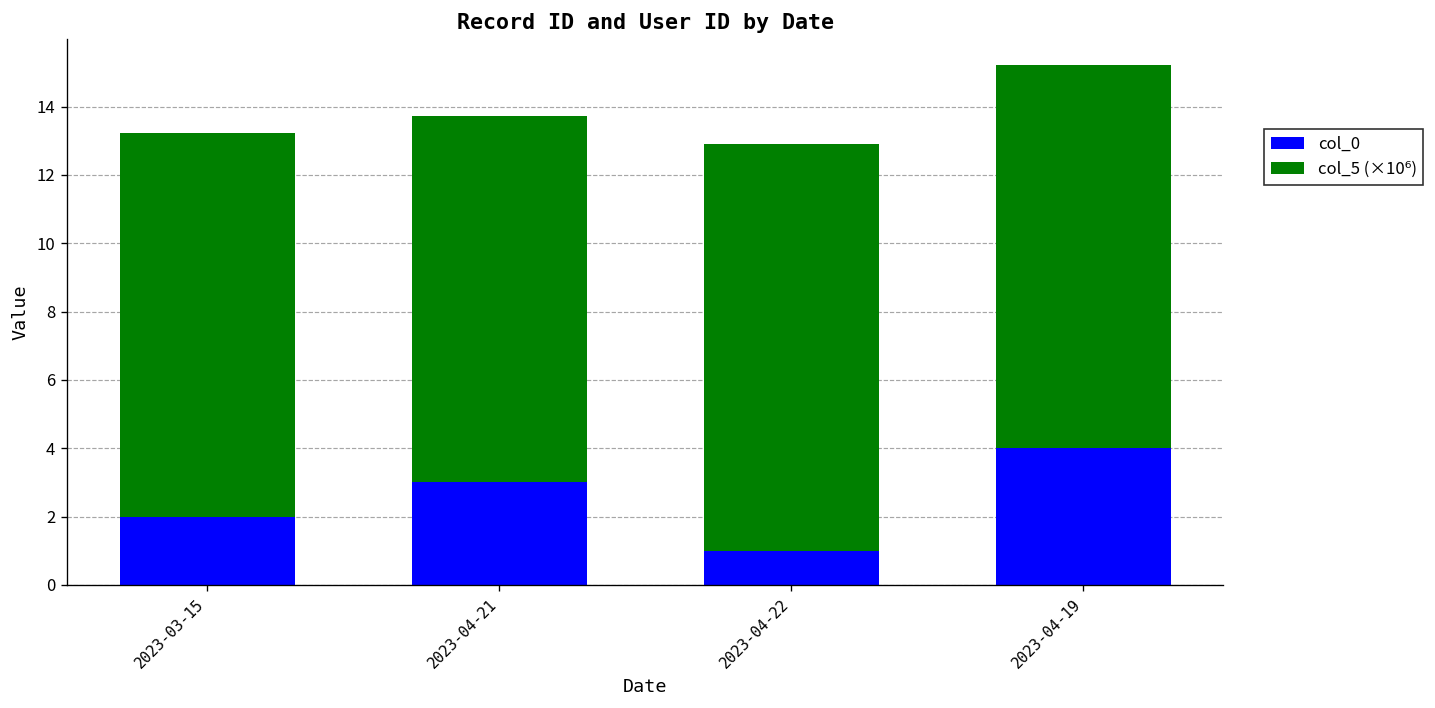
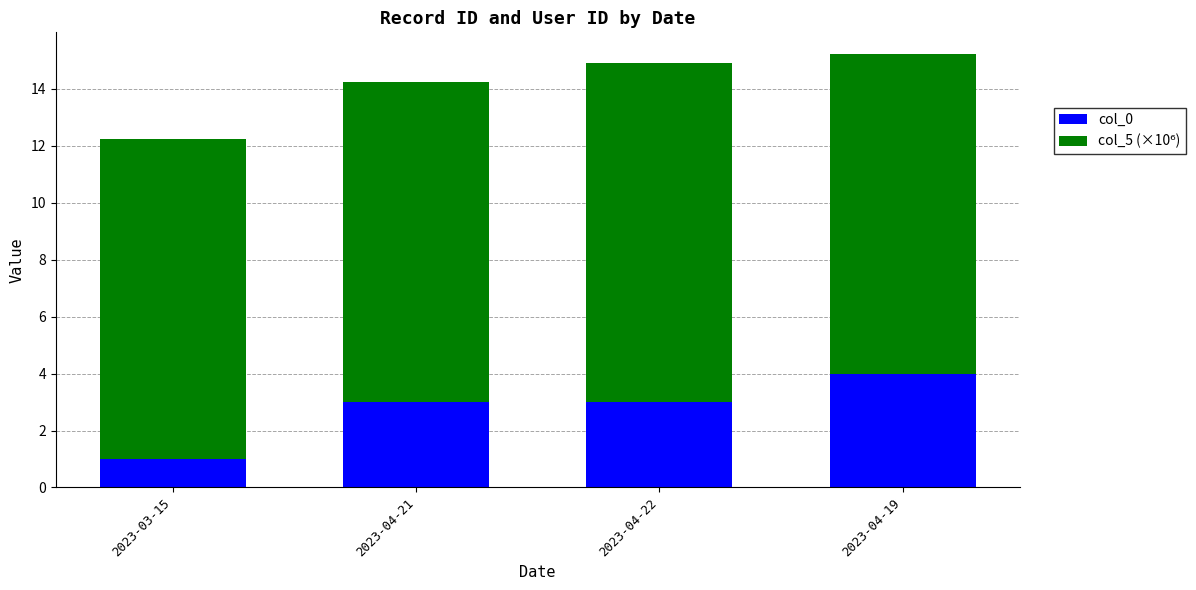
col_0, 2023-03-15: 2 -> 1
col_5 (×10⁶), 2023-04-21: 10.7 -> 11.2
col_0, 2023-04-22: 1 -> 3
